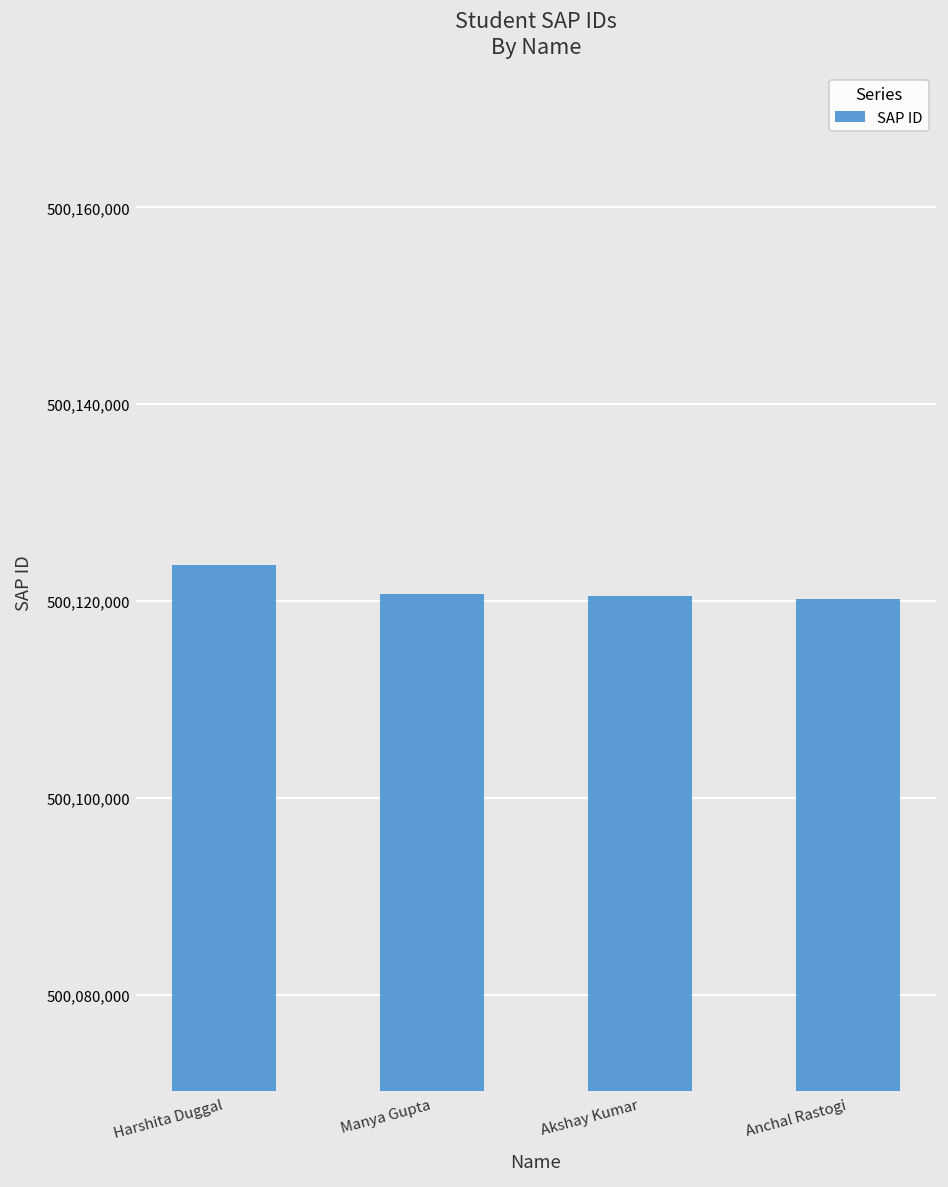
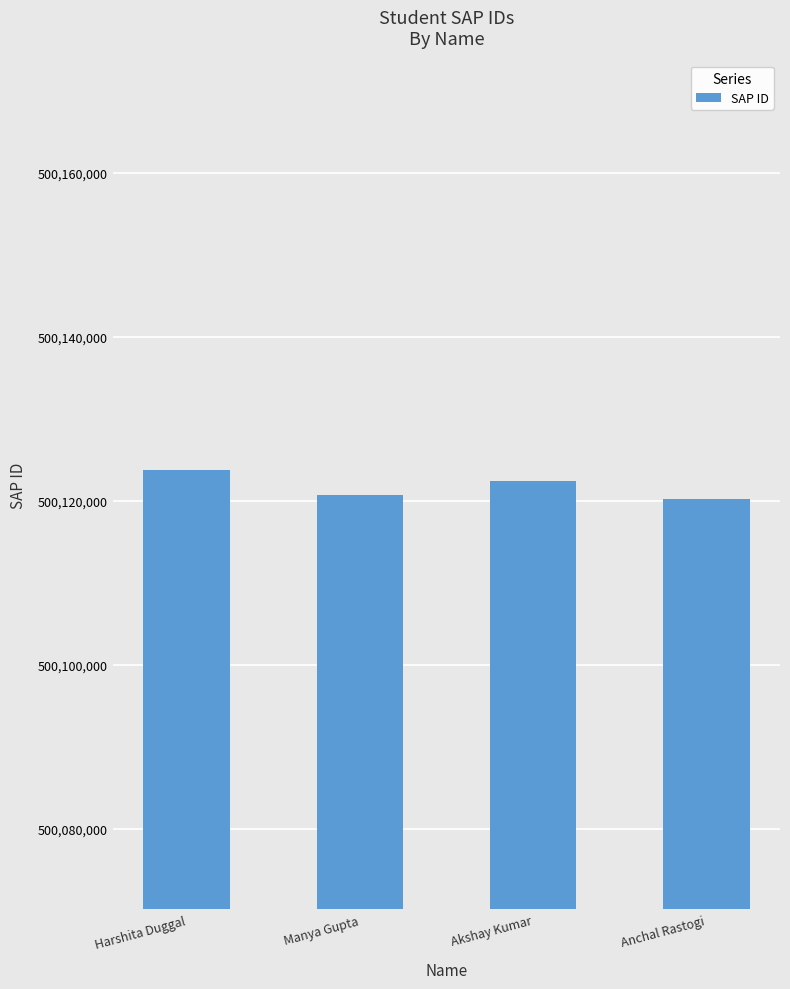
Akshay Kumar: 500,120,000 -> 500,122,000
